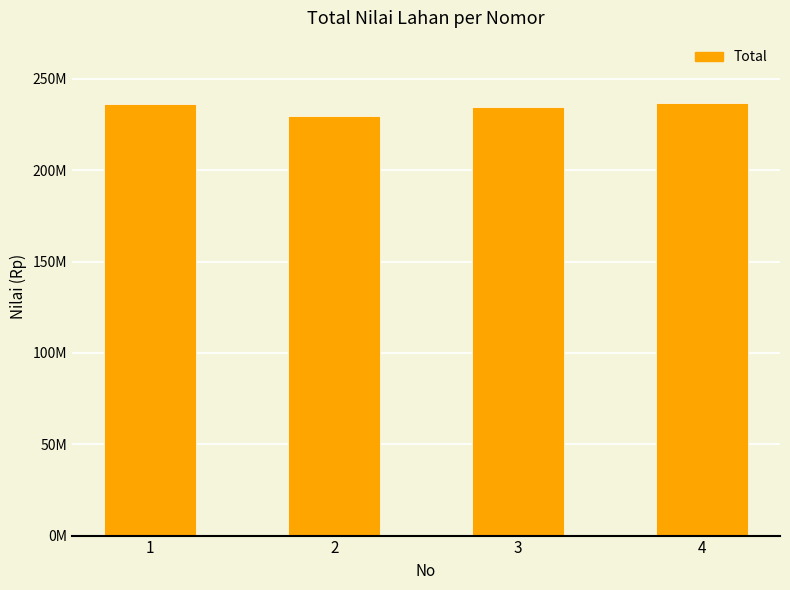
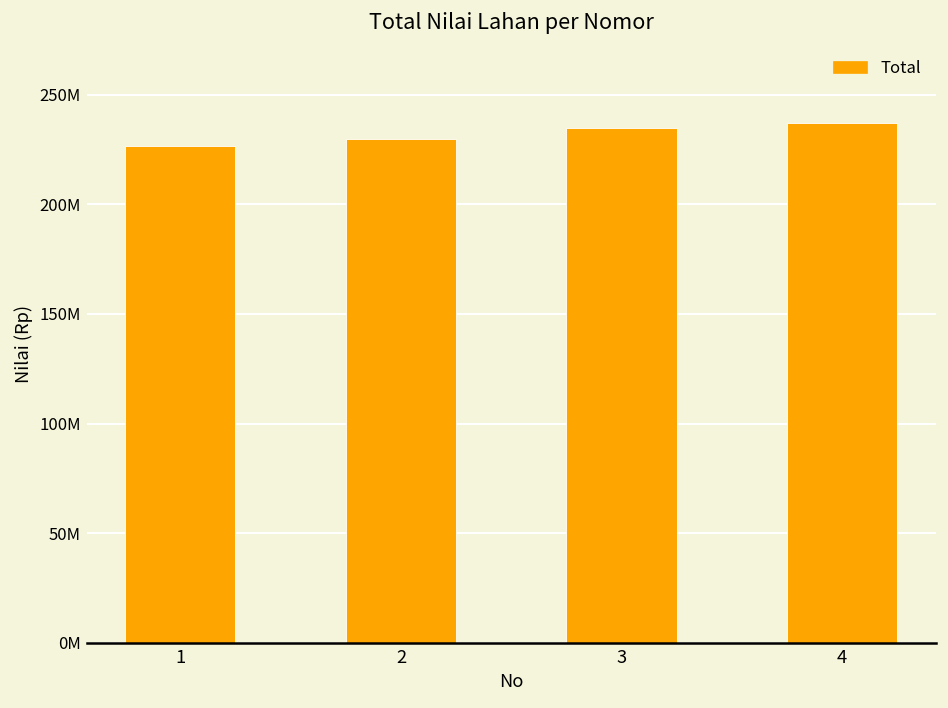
1: 236000000 -> 227000000
